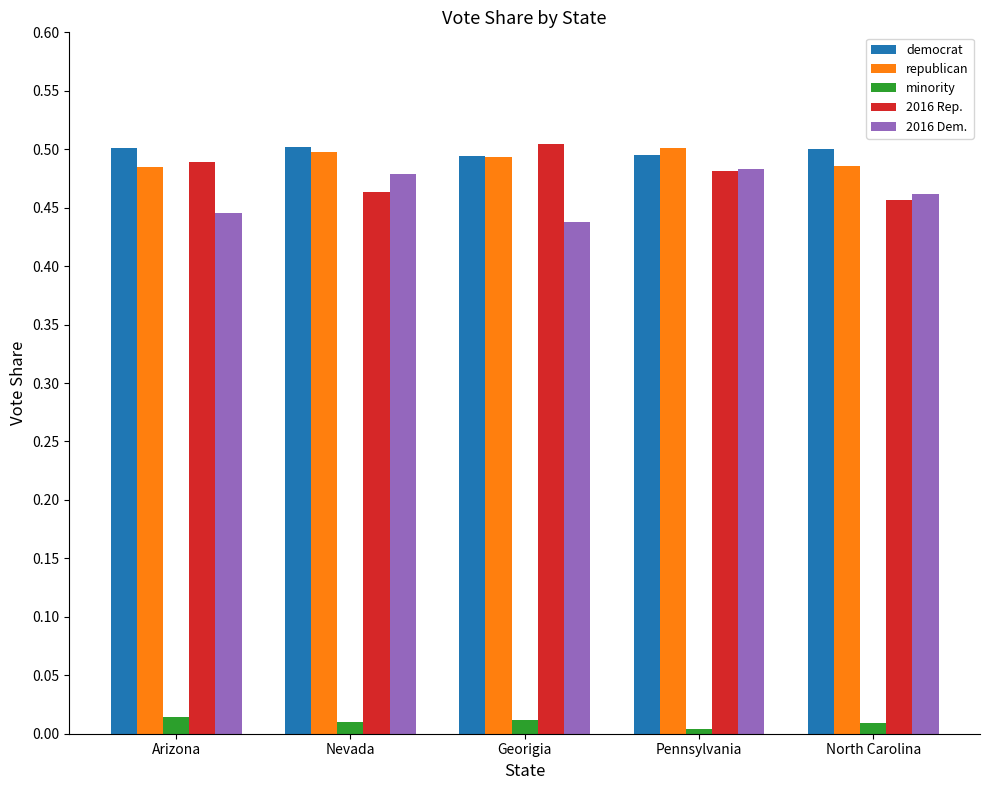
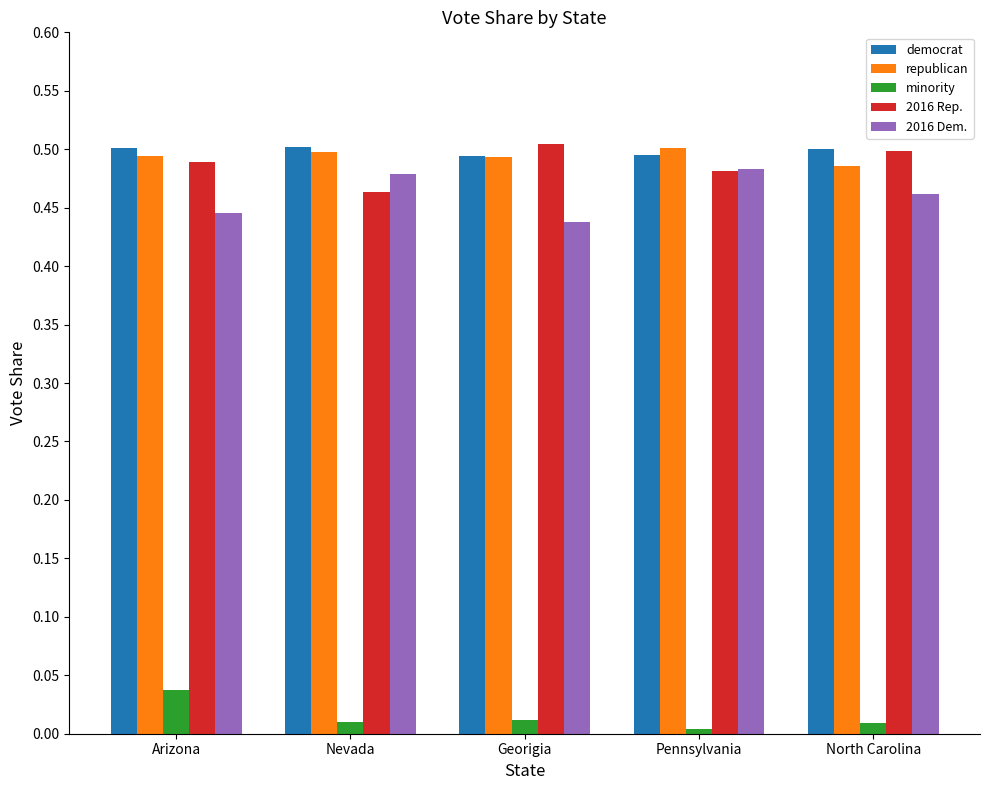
republican, Arizona: 0.485 -> 0.494
minority, Arizona: 0.014 -> 0.037
2016 Rep., North Carolina: 0.457 -> 0.498
